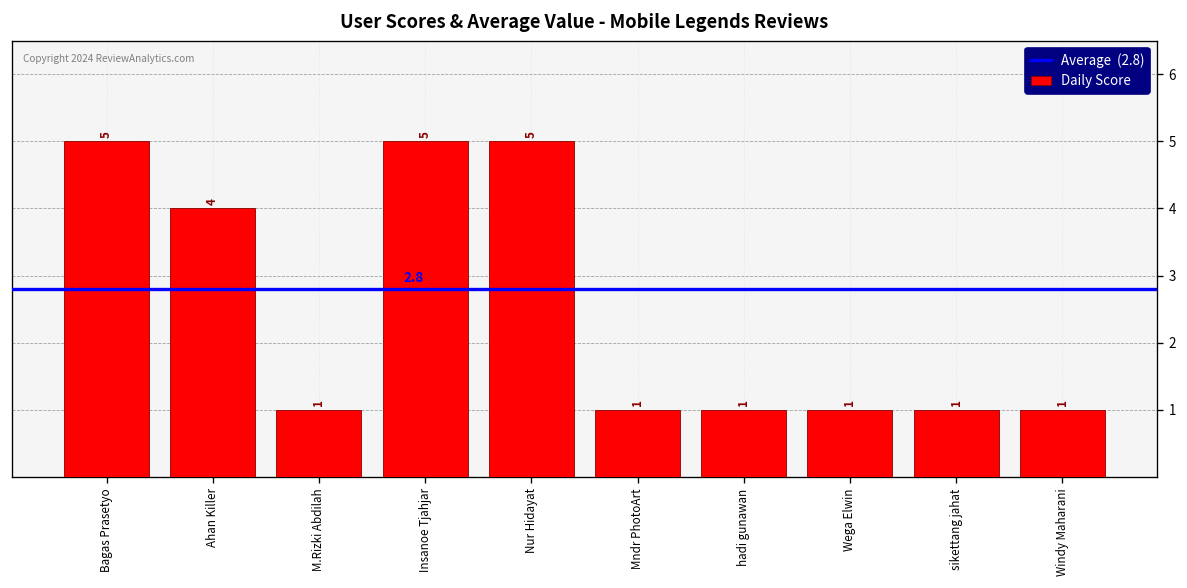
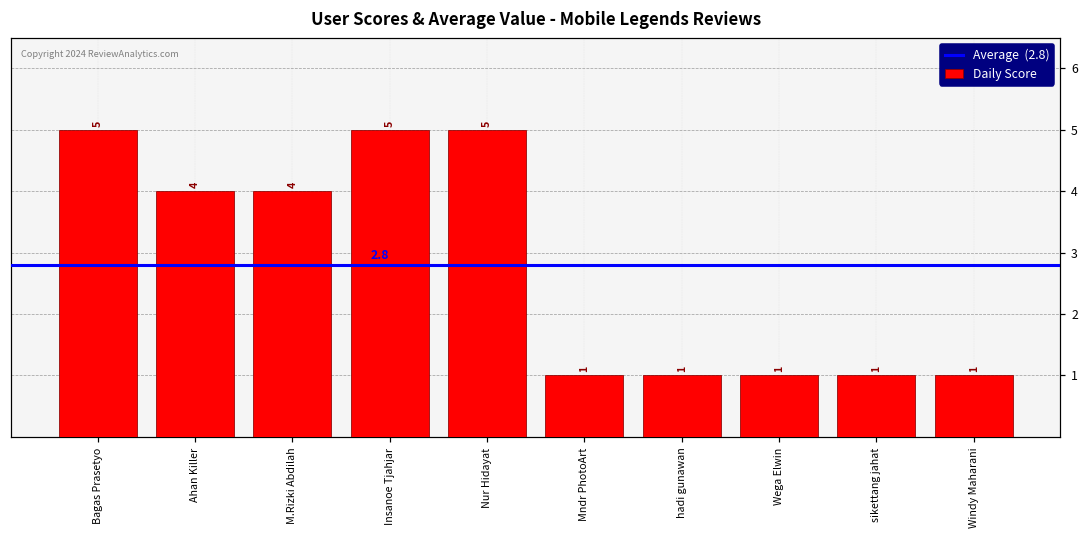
M.Rizki Abdilah: 1 -> 4
